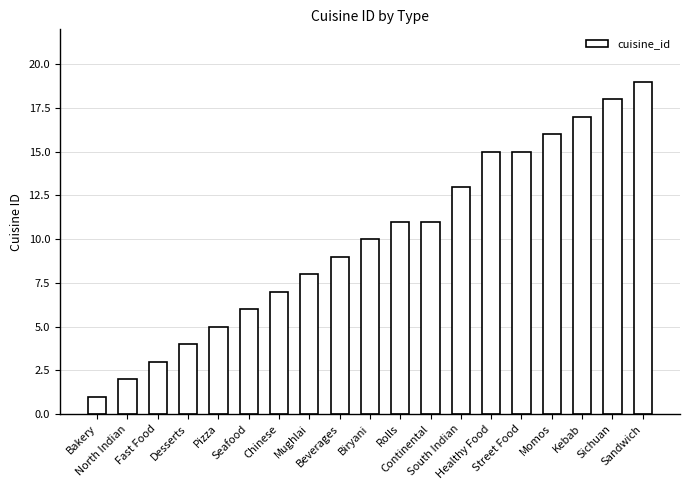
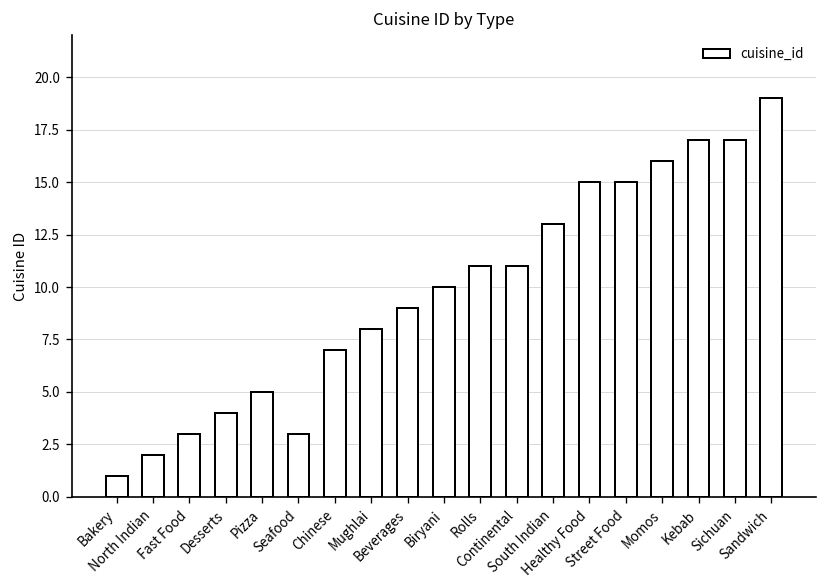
Seafood: 6 -> 3
Sichuan: 18 -> 17
